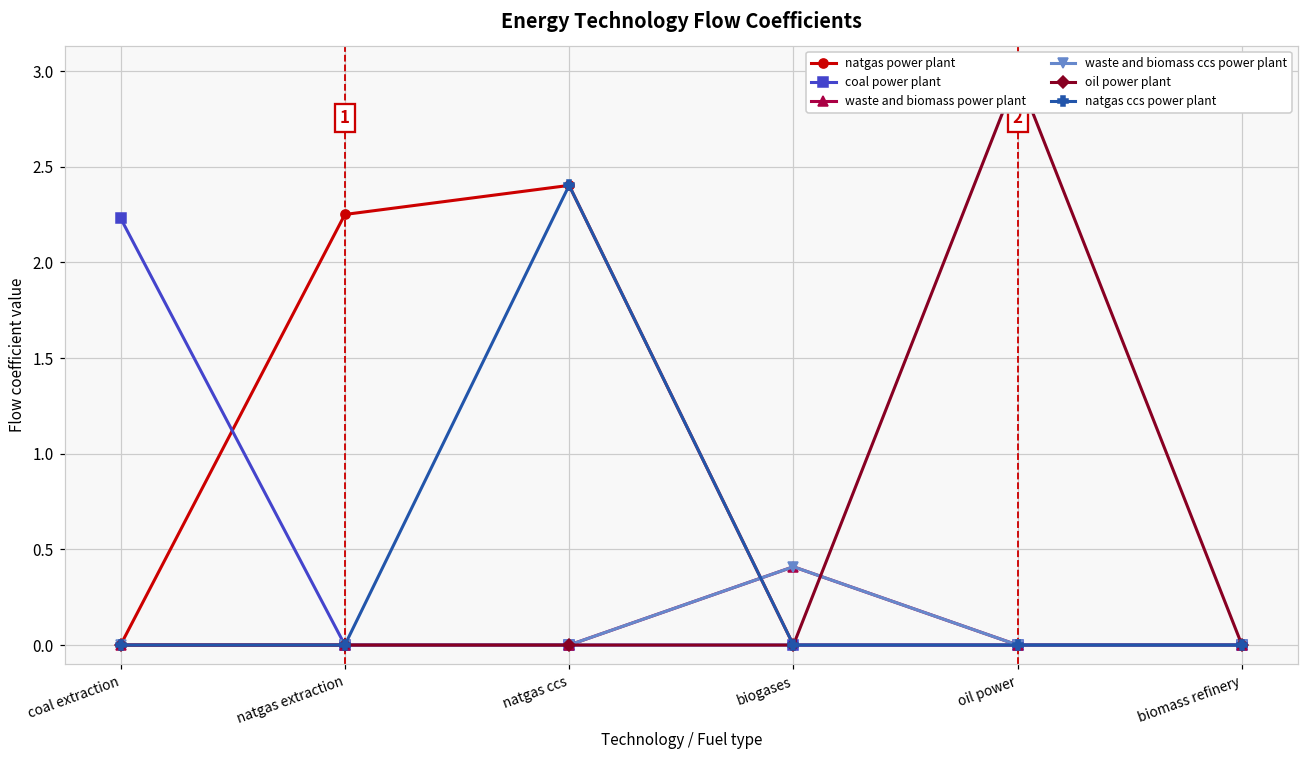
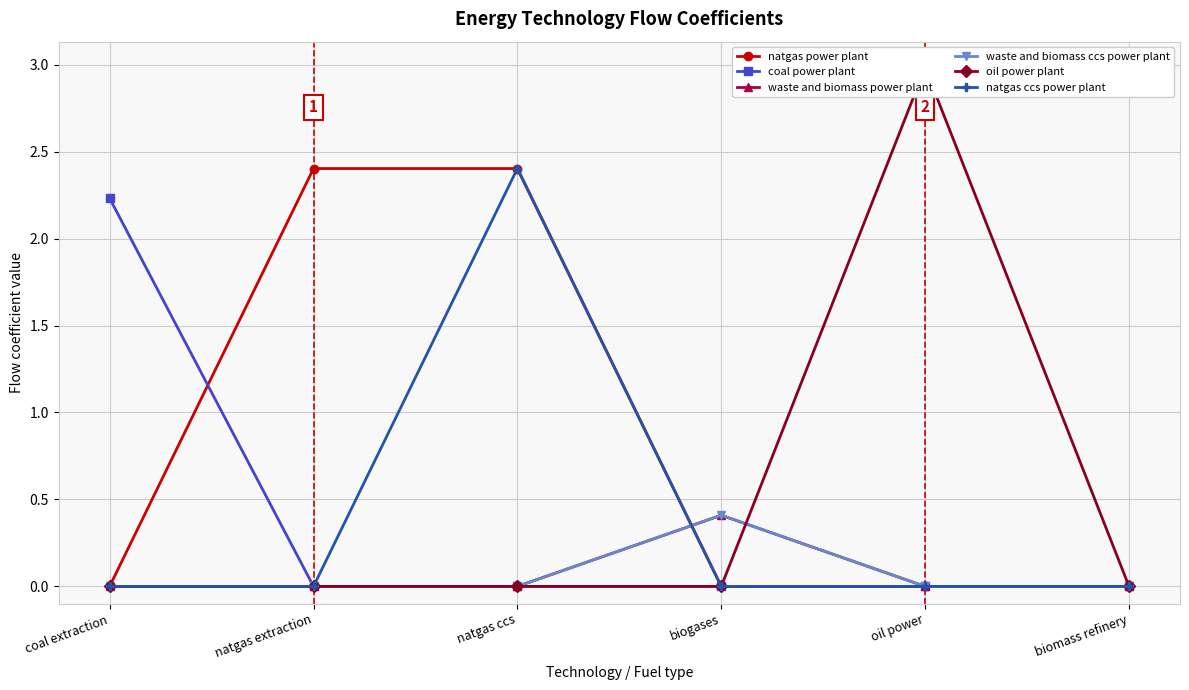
natgas power plant, natgas extraction: 2.25 -> 2.40
